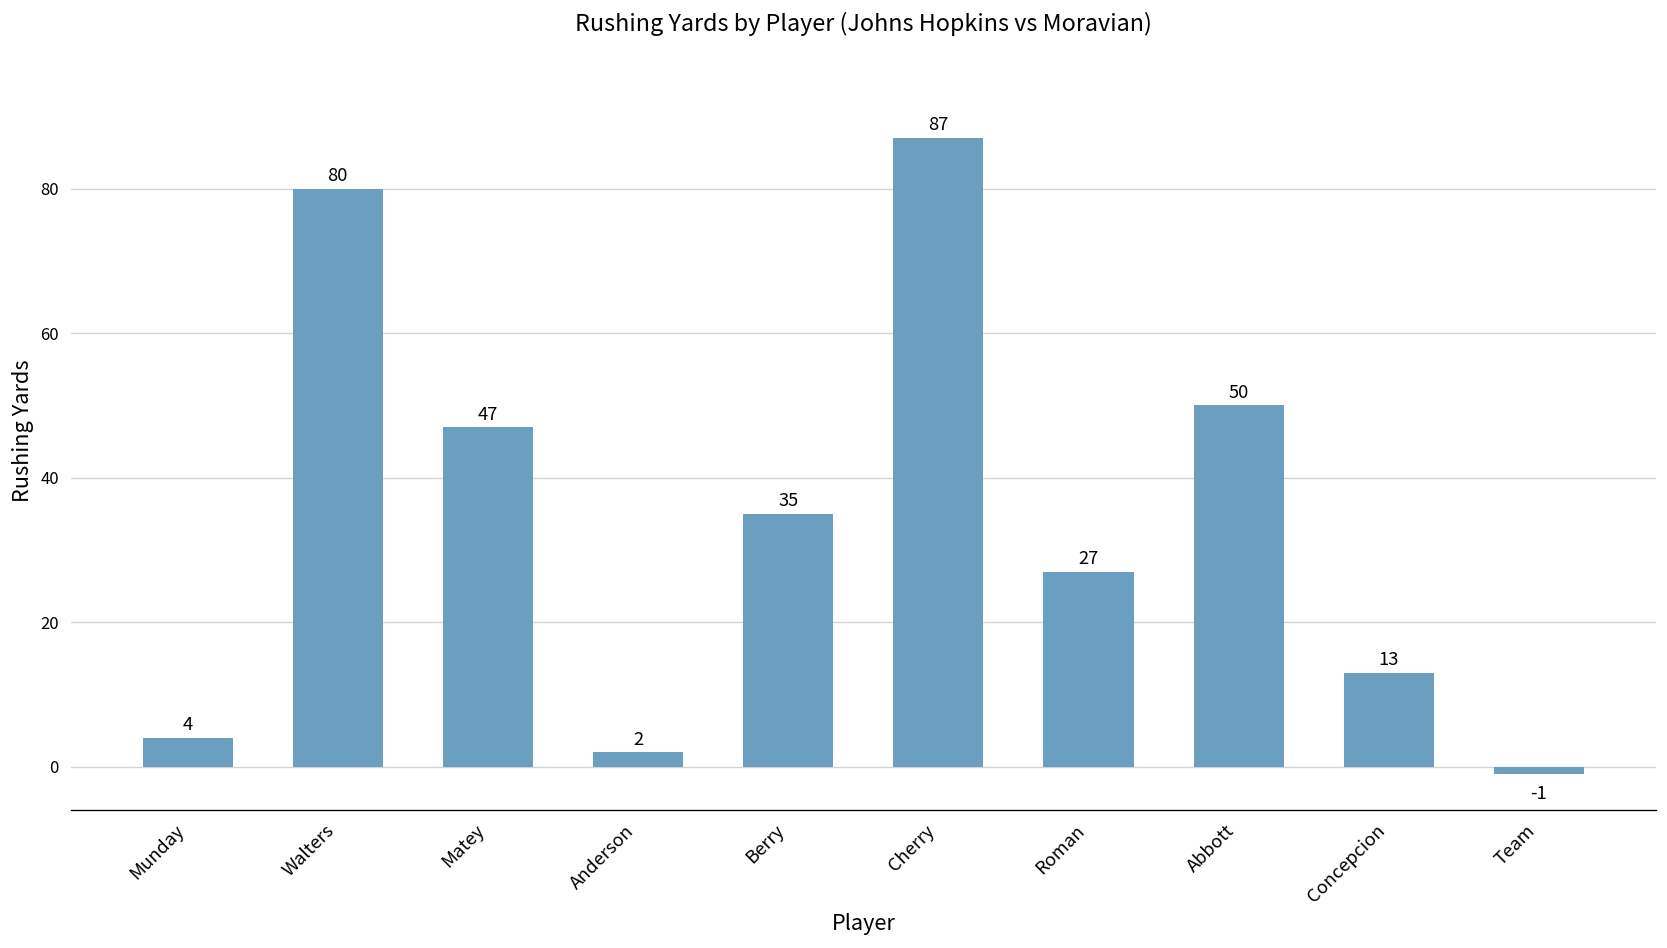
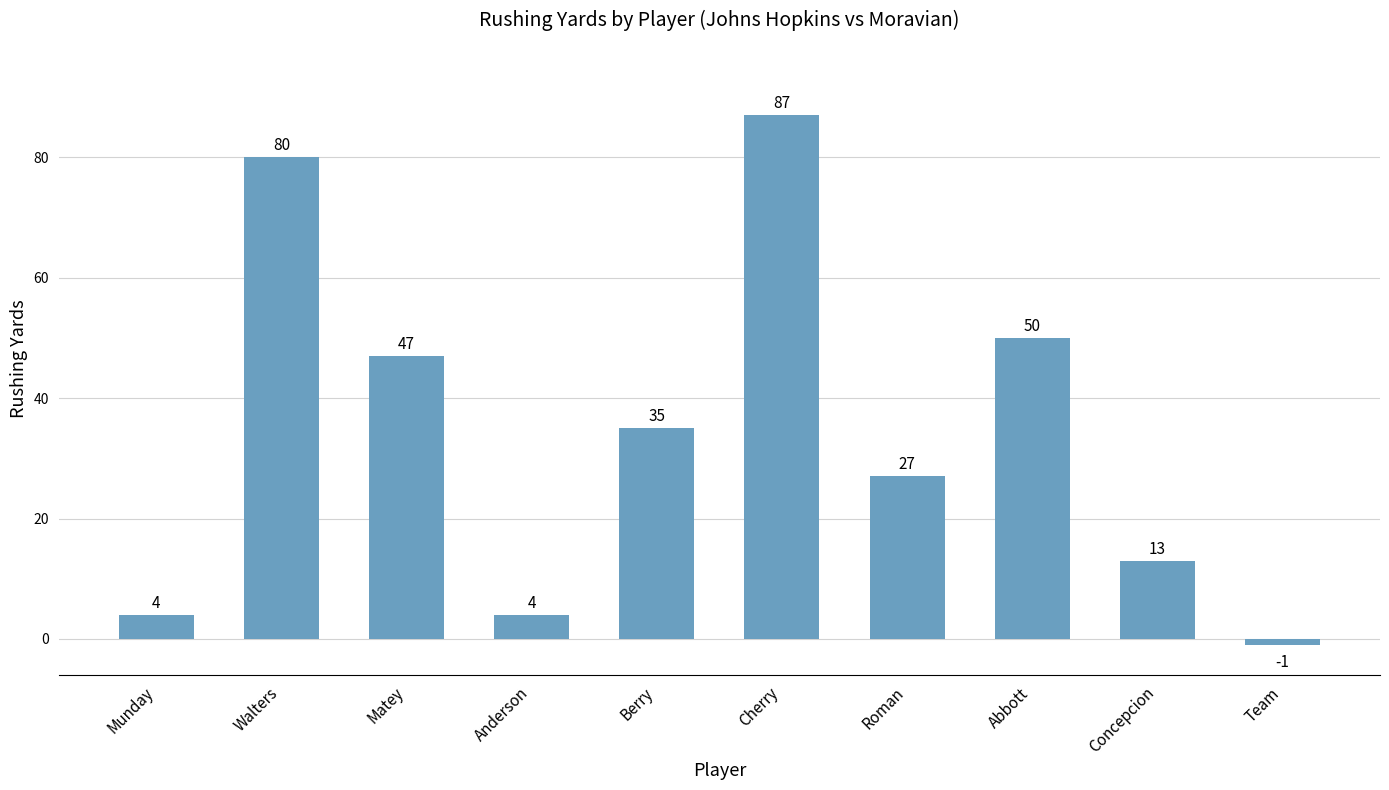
Anderson: 2 -> 4
